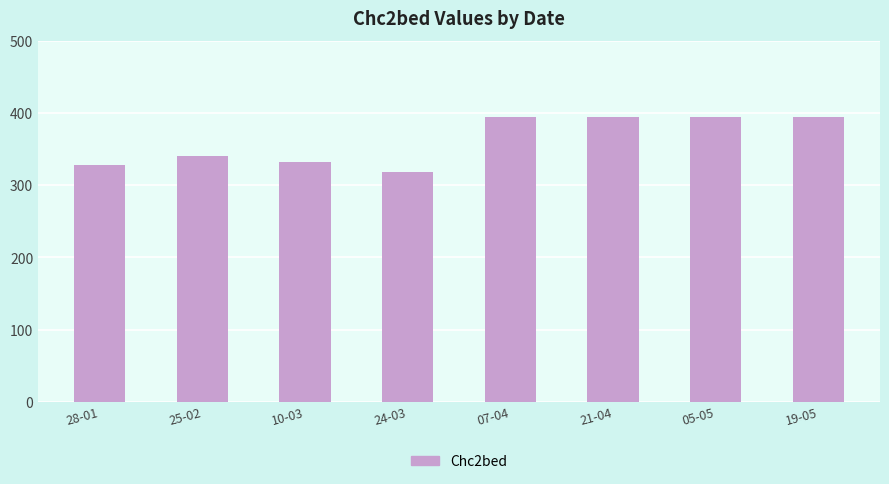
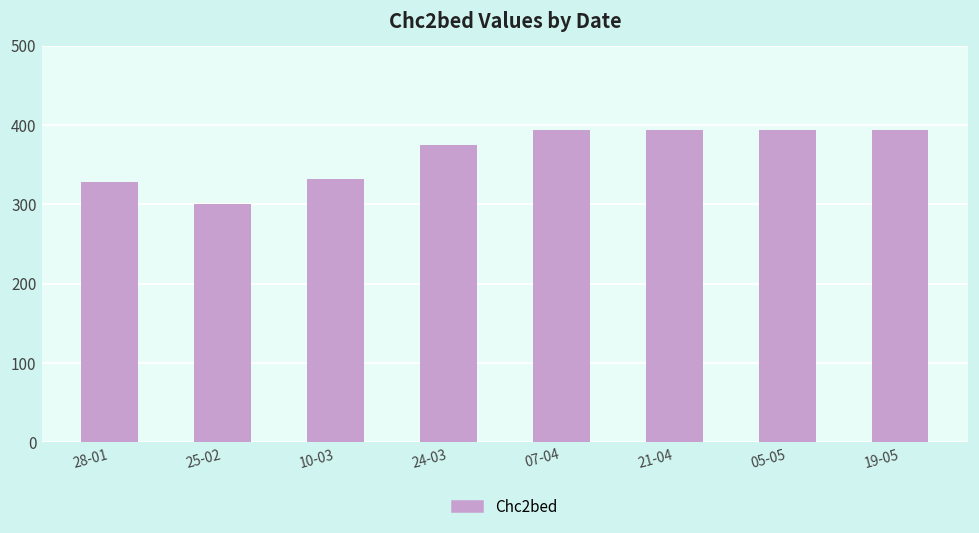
25-02: 340 -> 300
24-03: 320 -> 380
